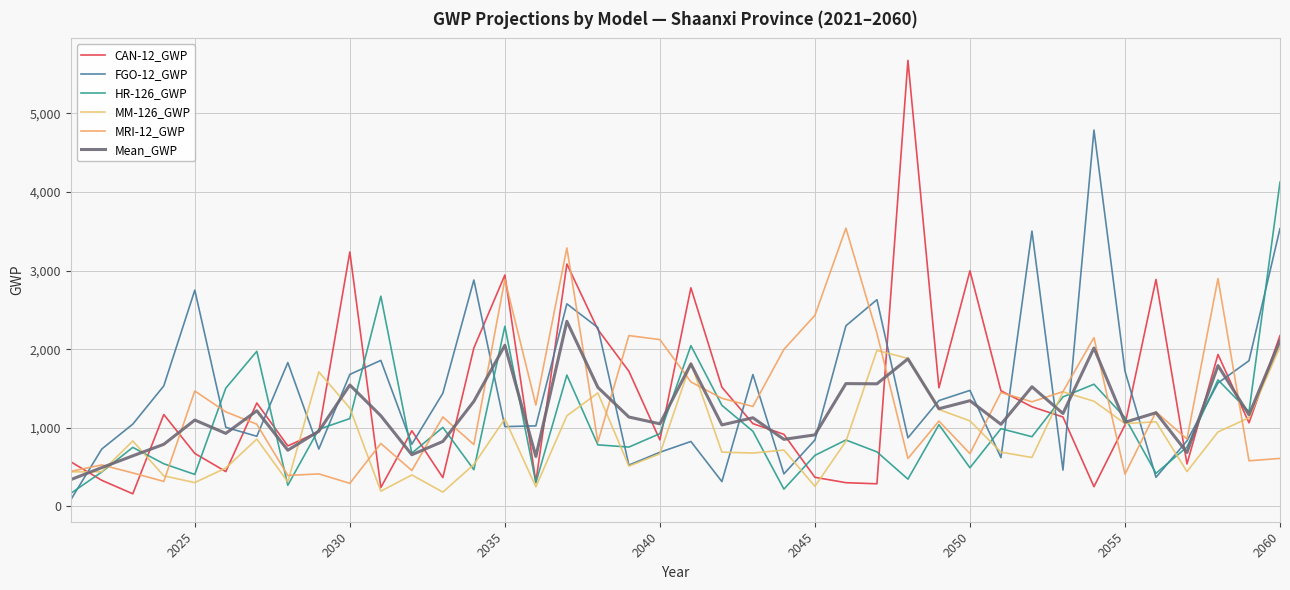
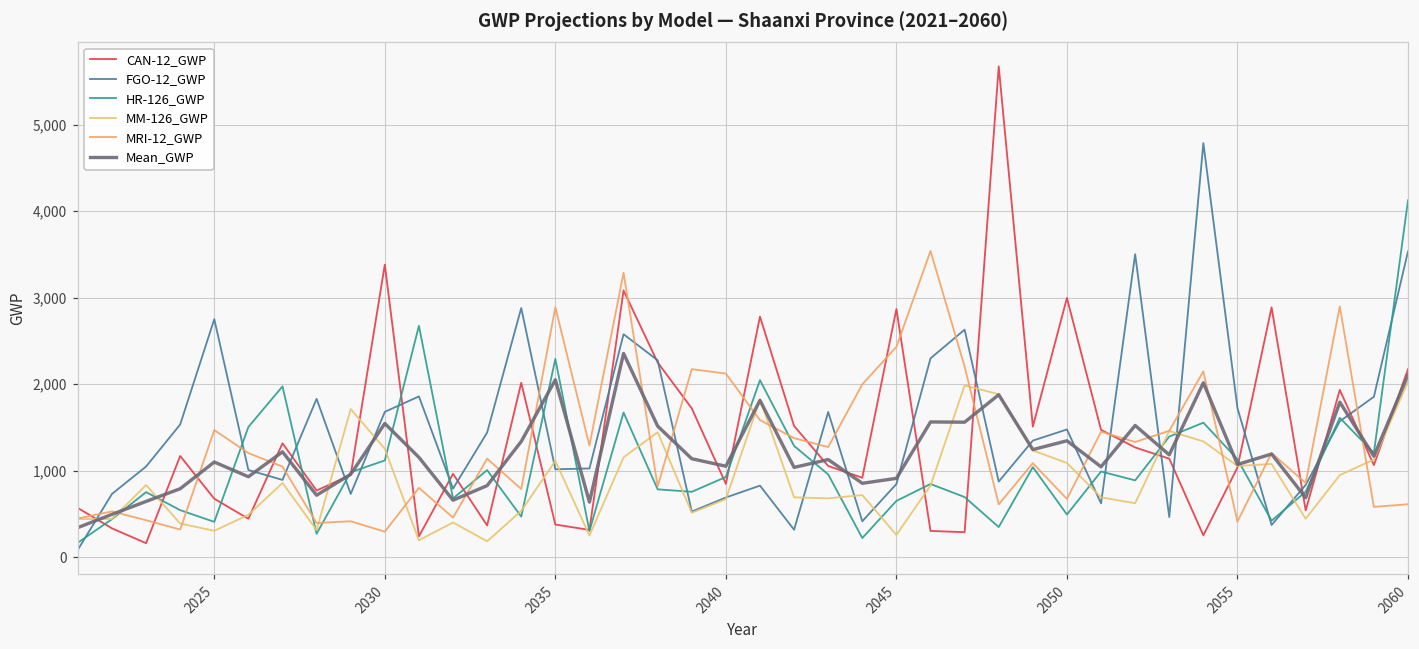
CAN-12_GWP, 2030: 3,200 -> 3,400
CAN-12_GWP, 2035: 2,900 -> 400
CAN-12_GWP, 2045: 400 -> 2,900
